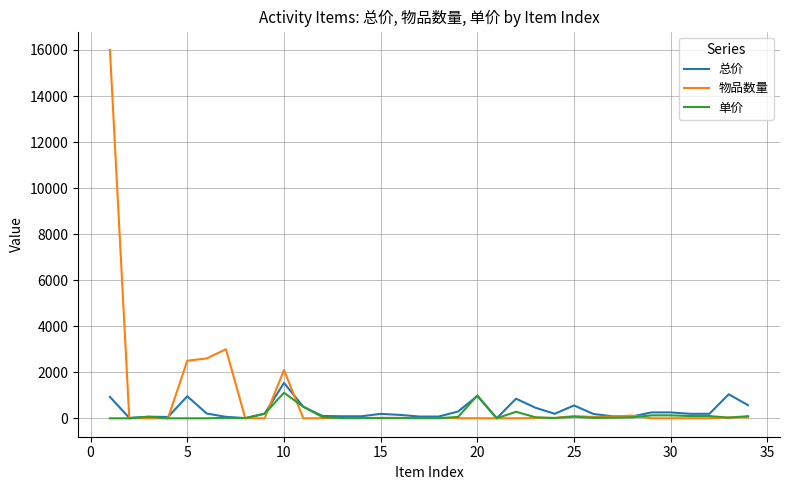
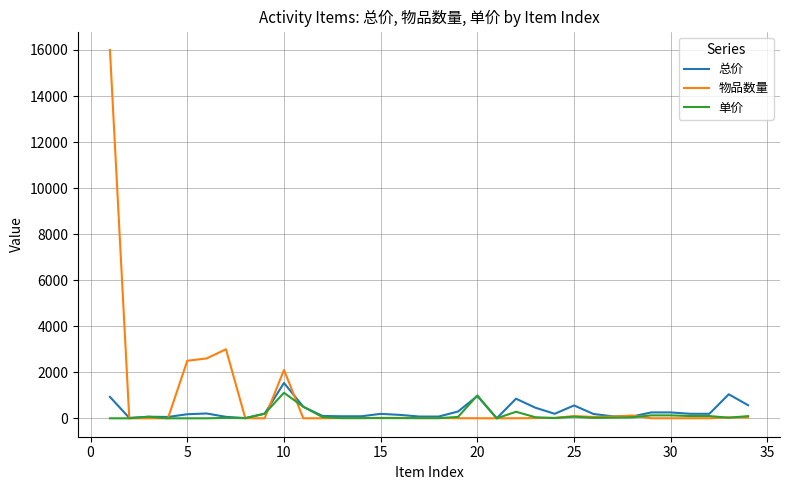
总价, 5: 1000 -> 200
